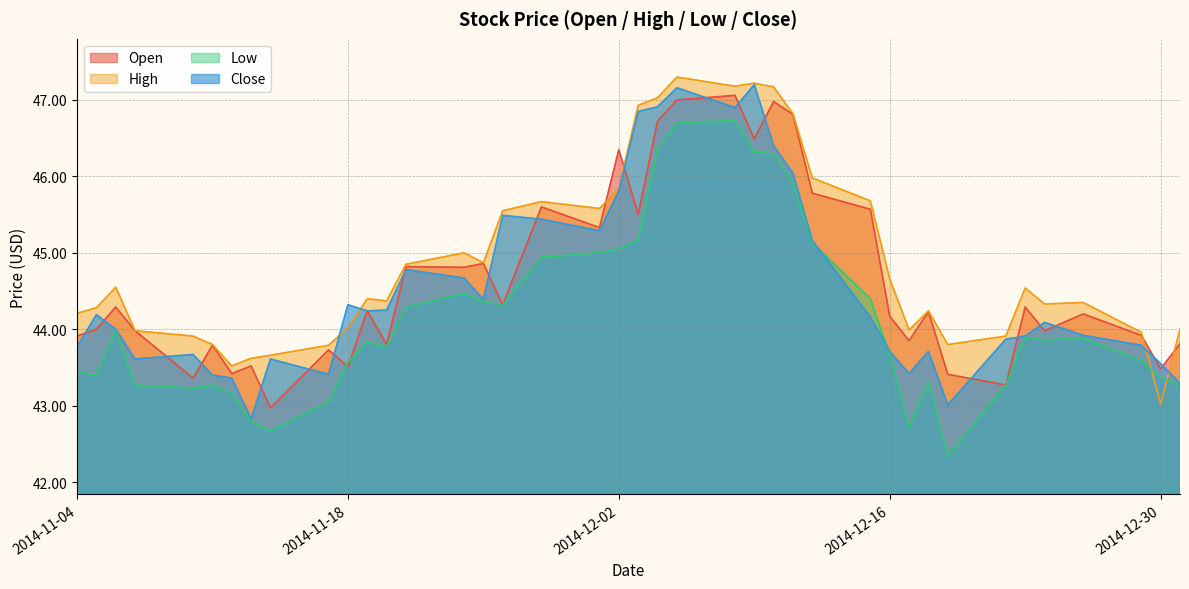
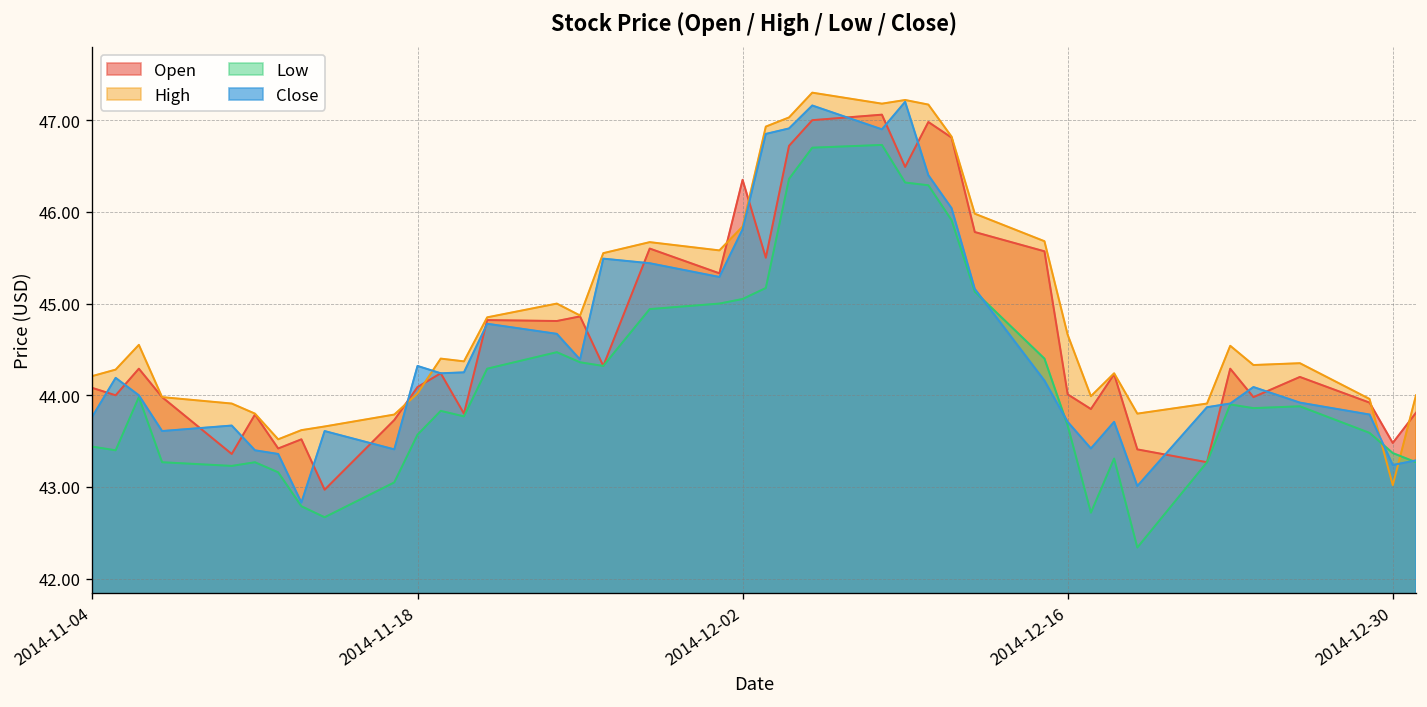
Open, 2014-11-04: 43.9 -> 44.1
Open, 2014-11-18: 43.5 -> 44.1
Open, 2014-12-16: 44.2 -> 44.0
Close, 2014-12-30: 43.6 -> 43.2
